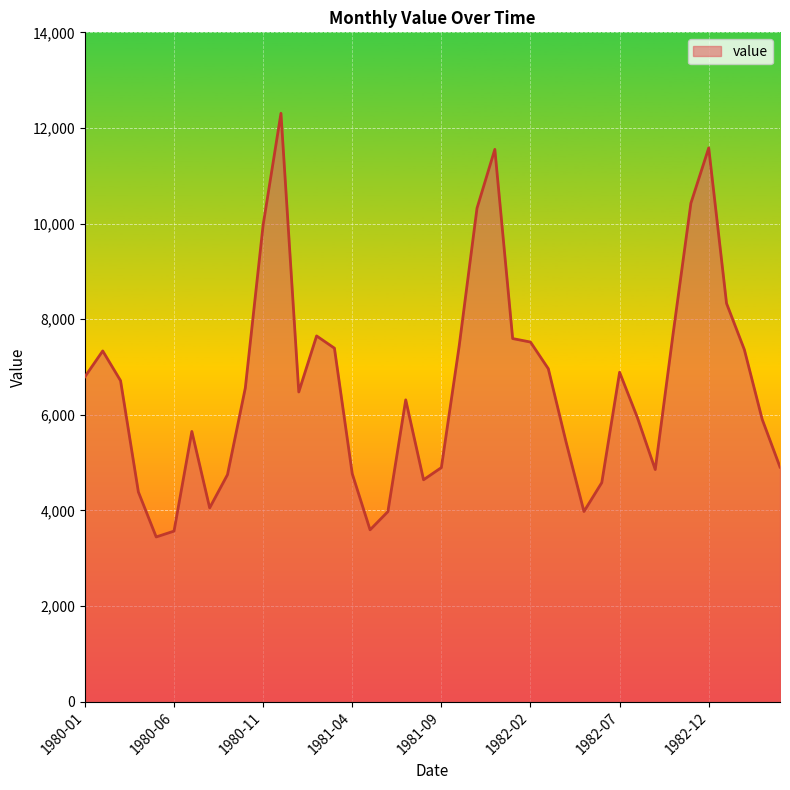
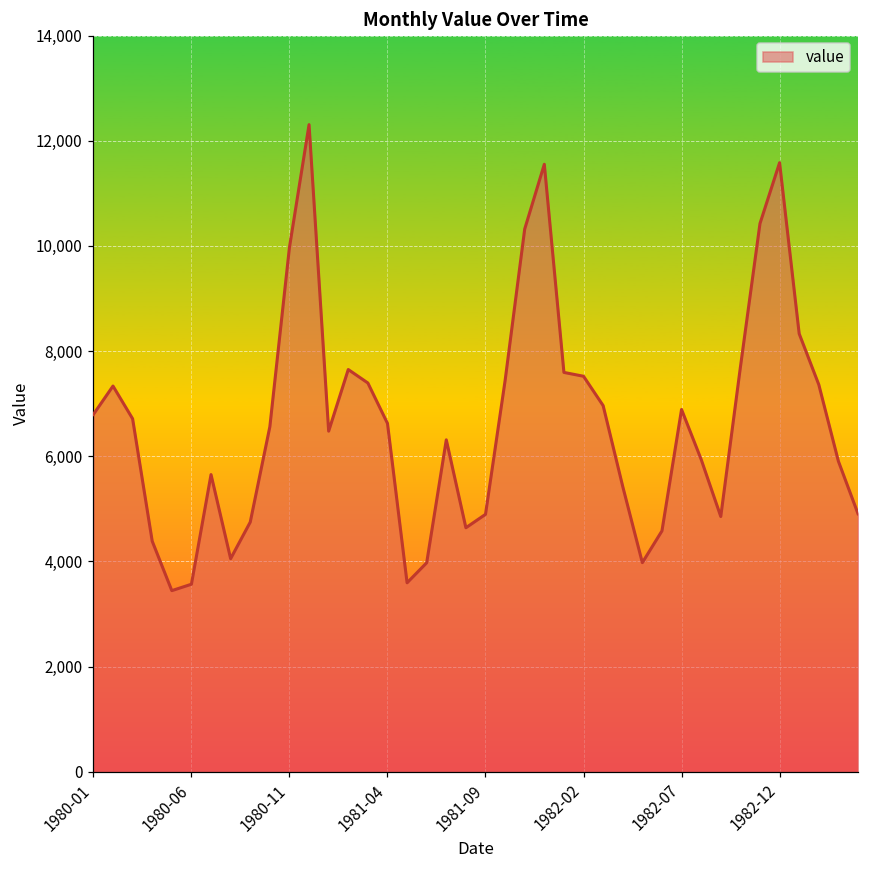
1981-04: 4,800 -> 6,600
